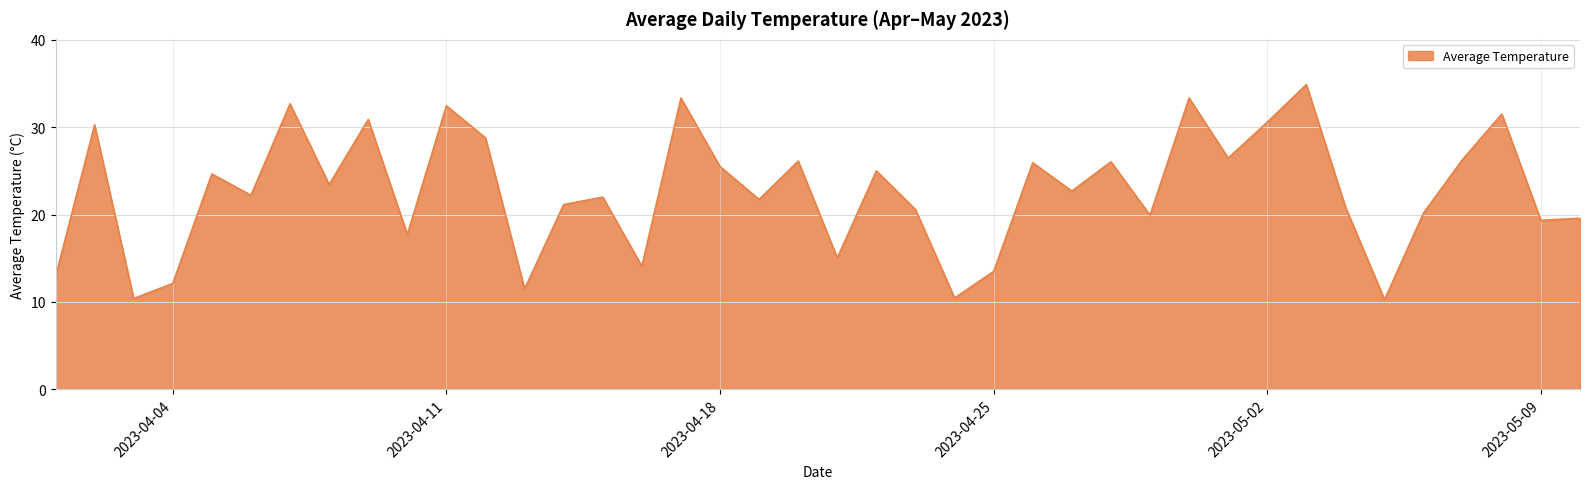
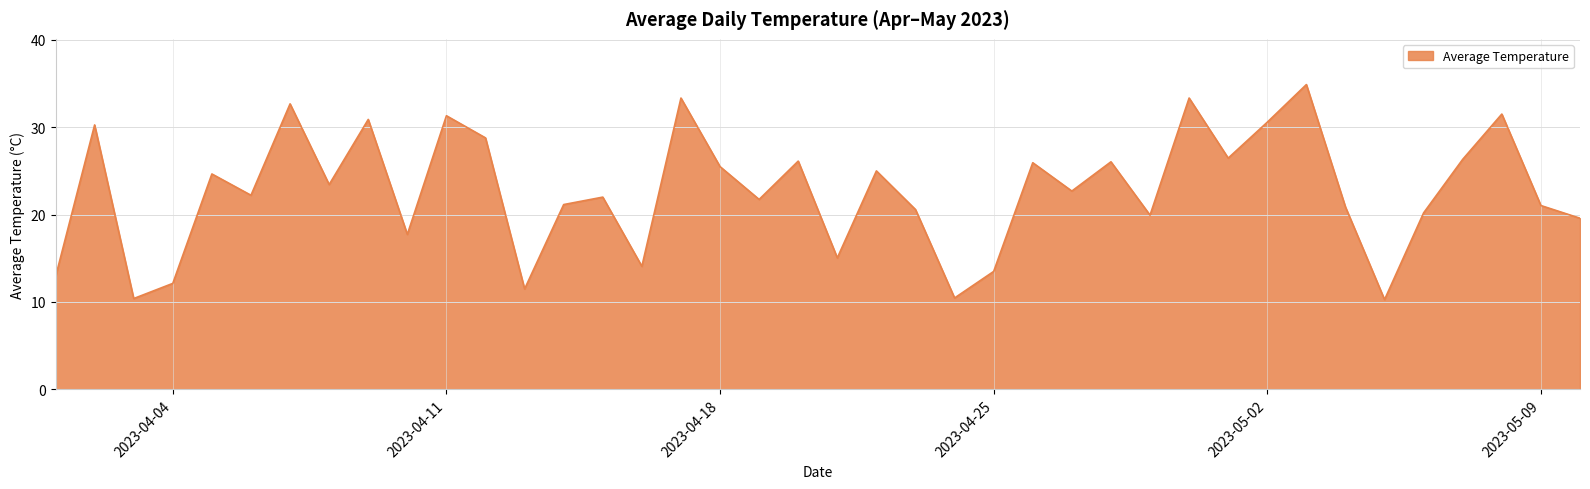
2023-04-11: 32 -> 31
2023-05-09: 19 -> 21
